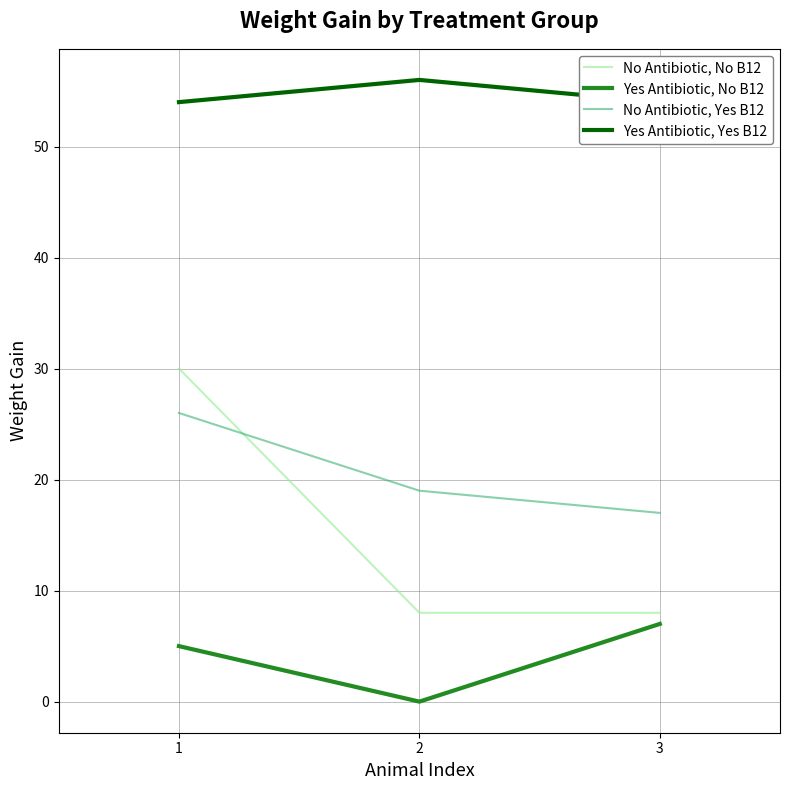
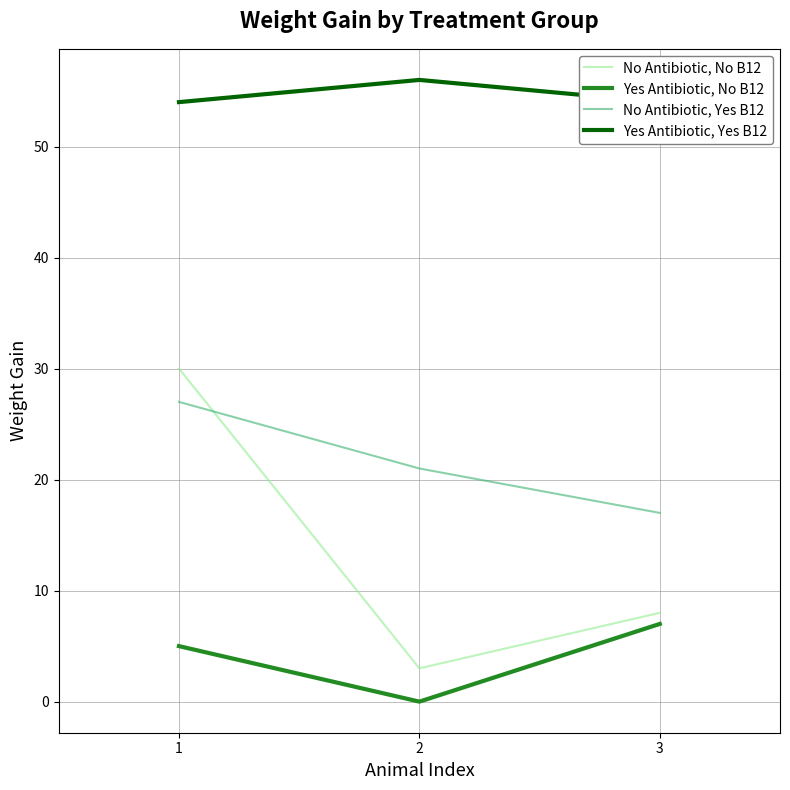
No Antibiotic, Yes B12, 1: 26 -> 27
No Antibiotic, No B12, 2: 8 -> 3
No Antibiotic, Yes B12, 2: 19 -> 21
